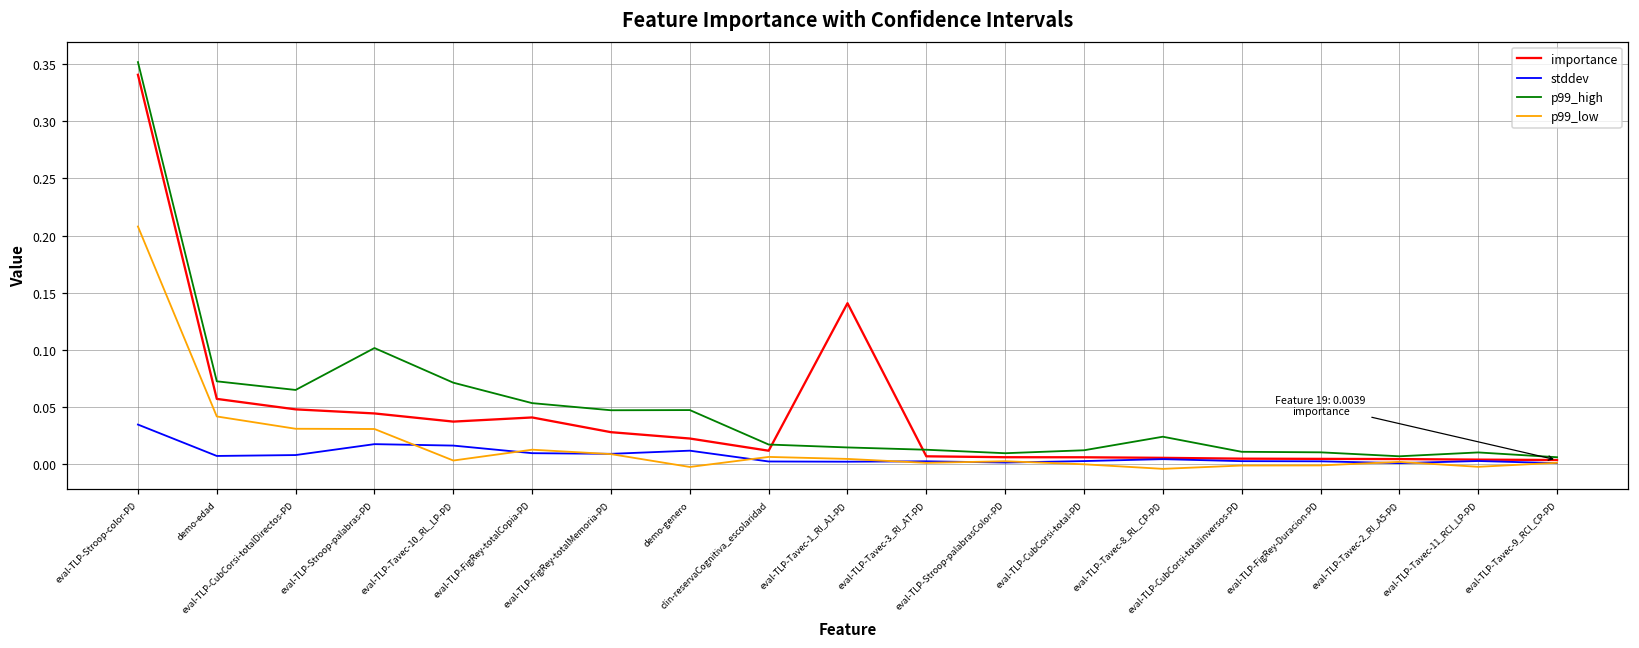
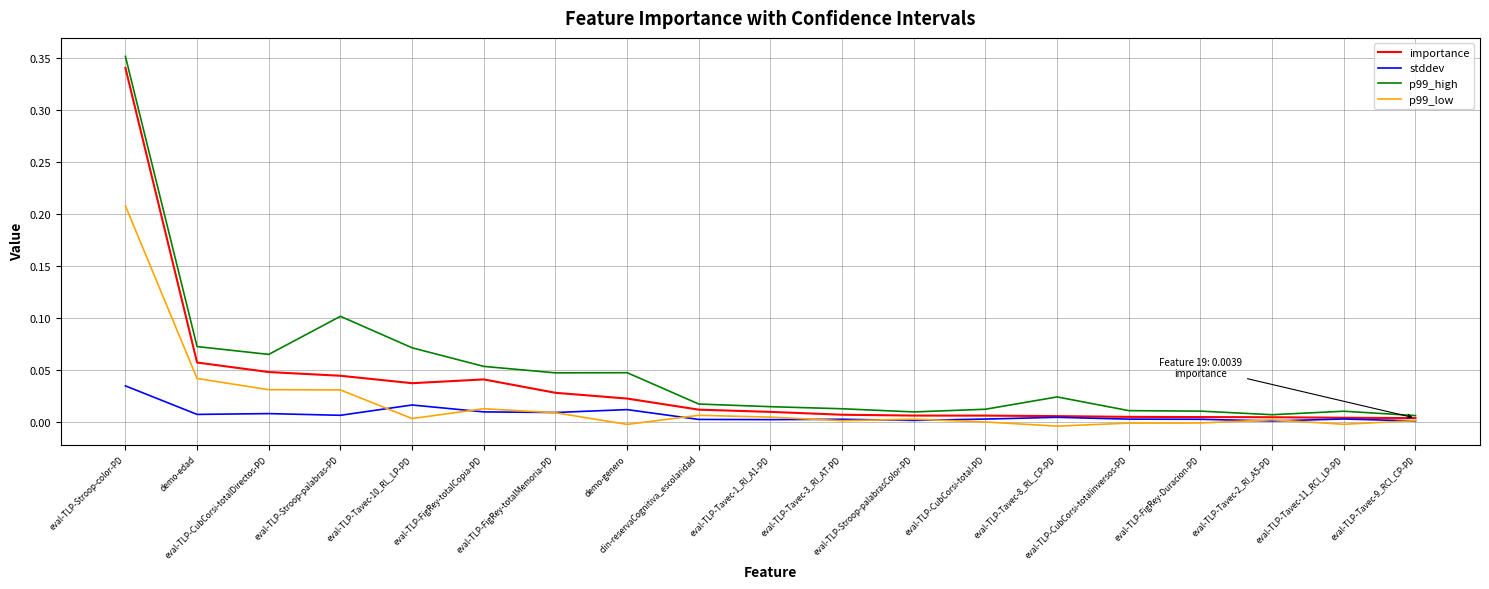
stddev, eval-TLP-Stroop-palabras-PD: 0.018 -> 0.007
importance, eval-TLP-Tavec-1_RI_A1-PD: 0.141 -> 0.010
